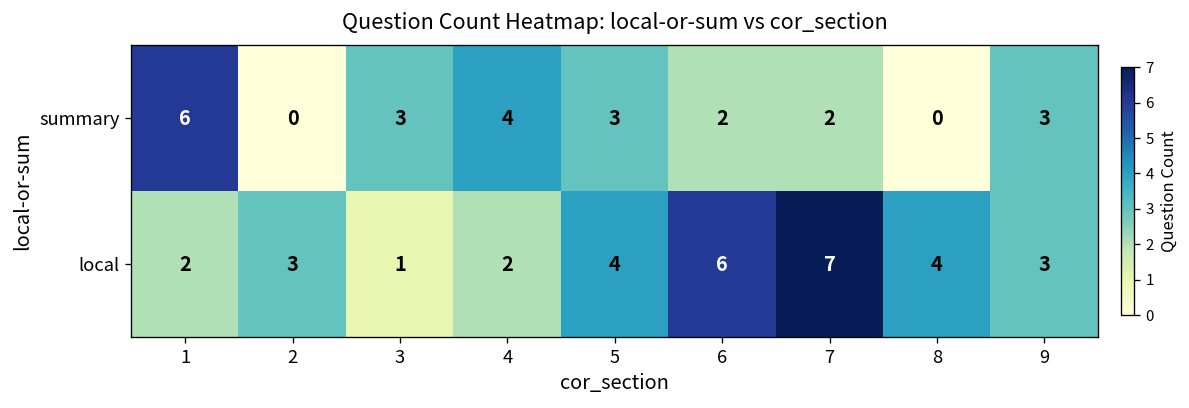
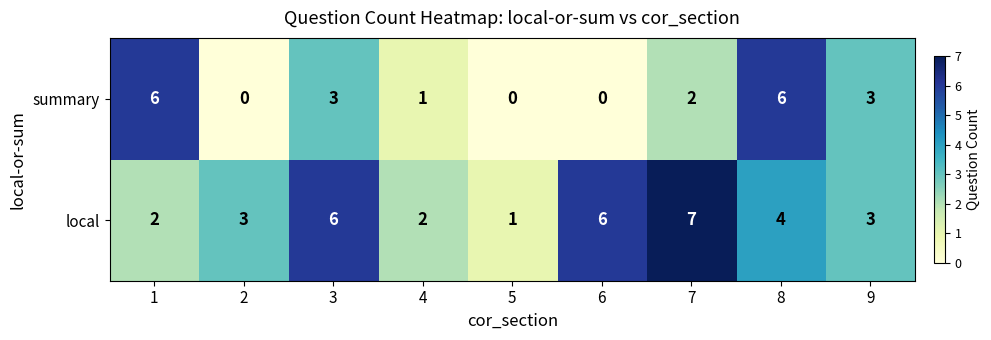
summary, 4: 4 -> 1
summary, 5: 3 -> 0
summary, 6: 2 -> 0
summary, 8: 0 -> 6
local, 3: 1 -> 6
local, 5: 4 -> 1
